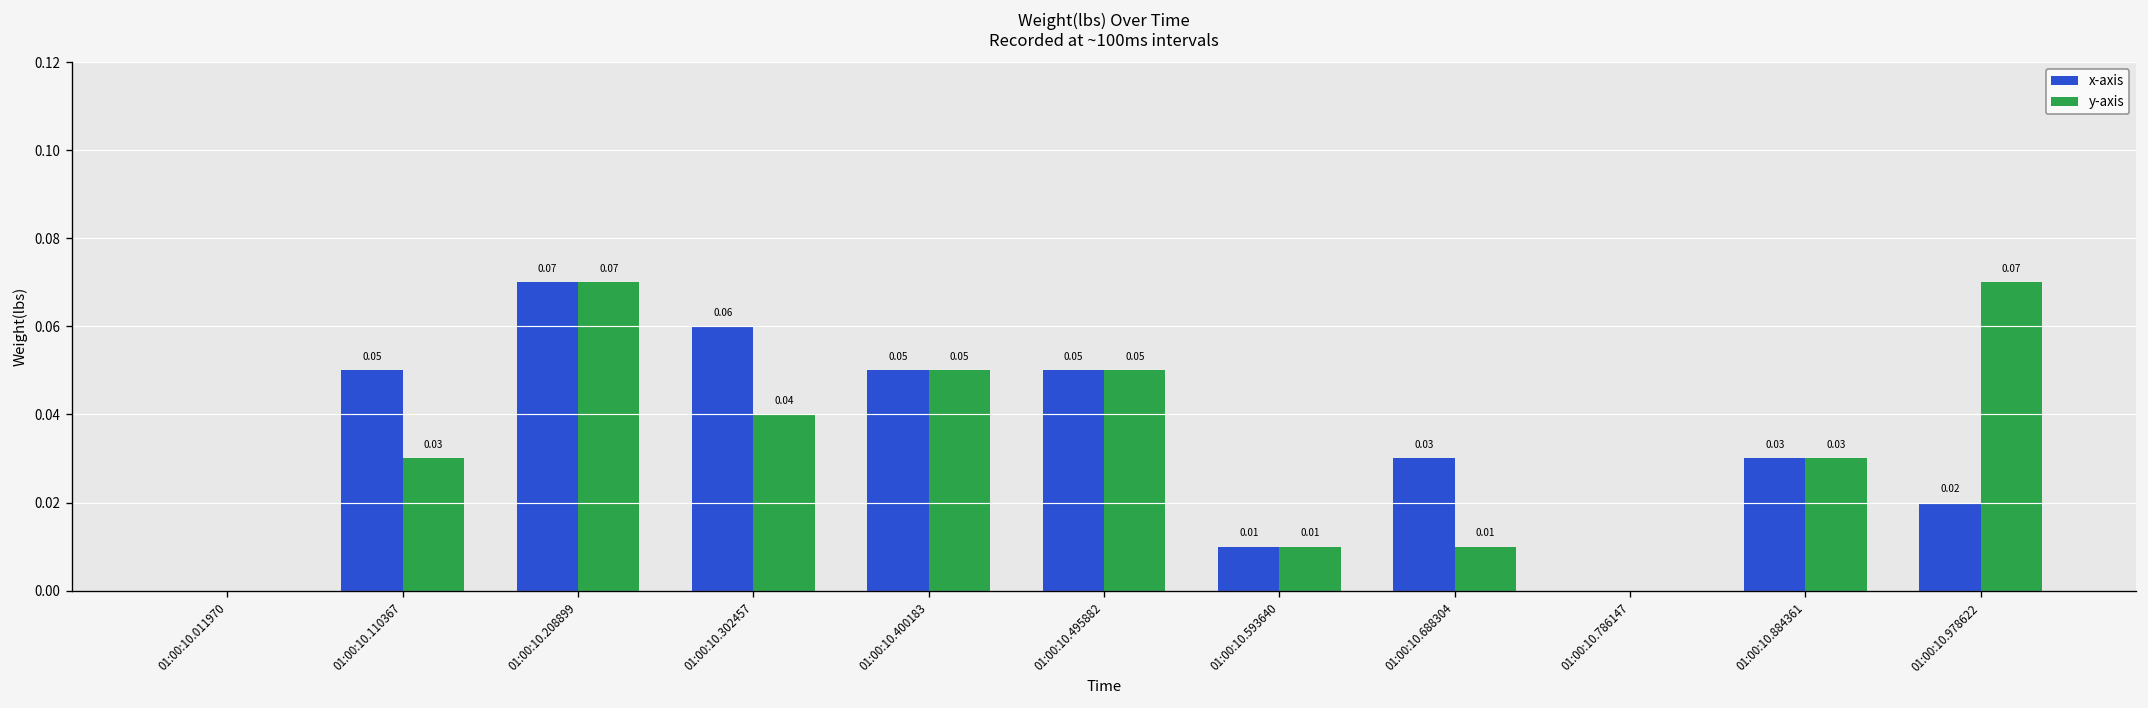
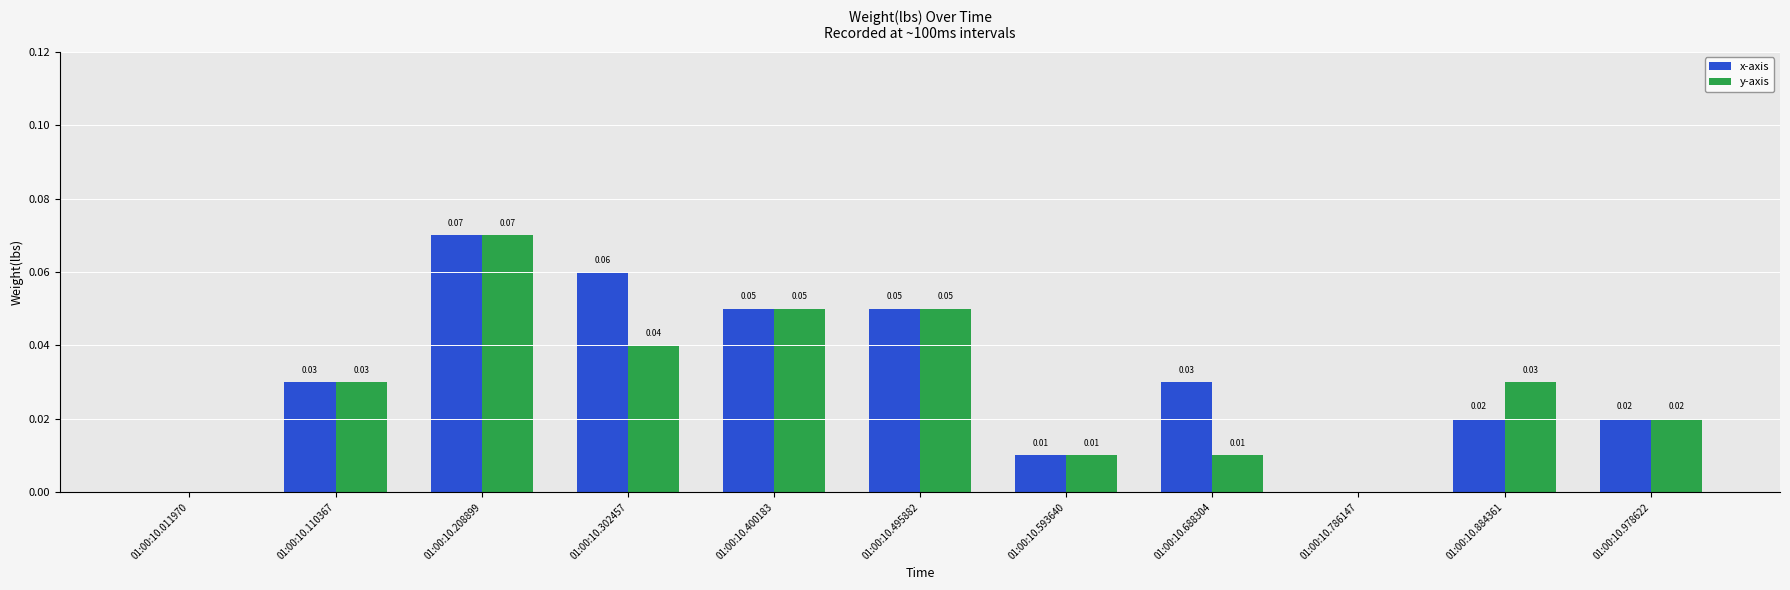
x-axis, 01:00:10.110367: 0.05 -> 0.03
x-axis, 01:00:10.884361: 0.03 -> 0.02
y-axis, 01:00:10.978622: 0.07 -> 0.02
